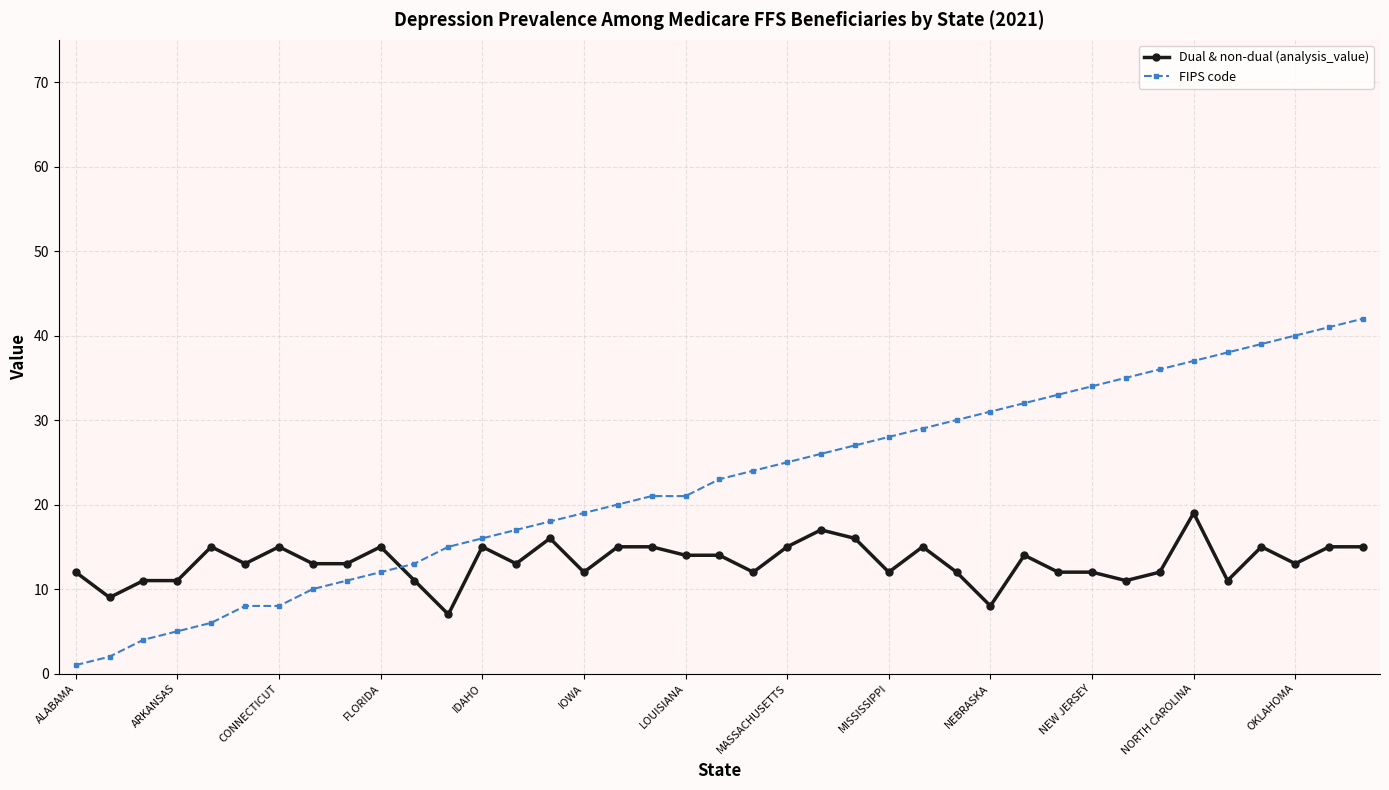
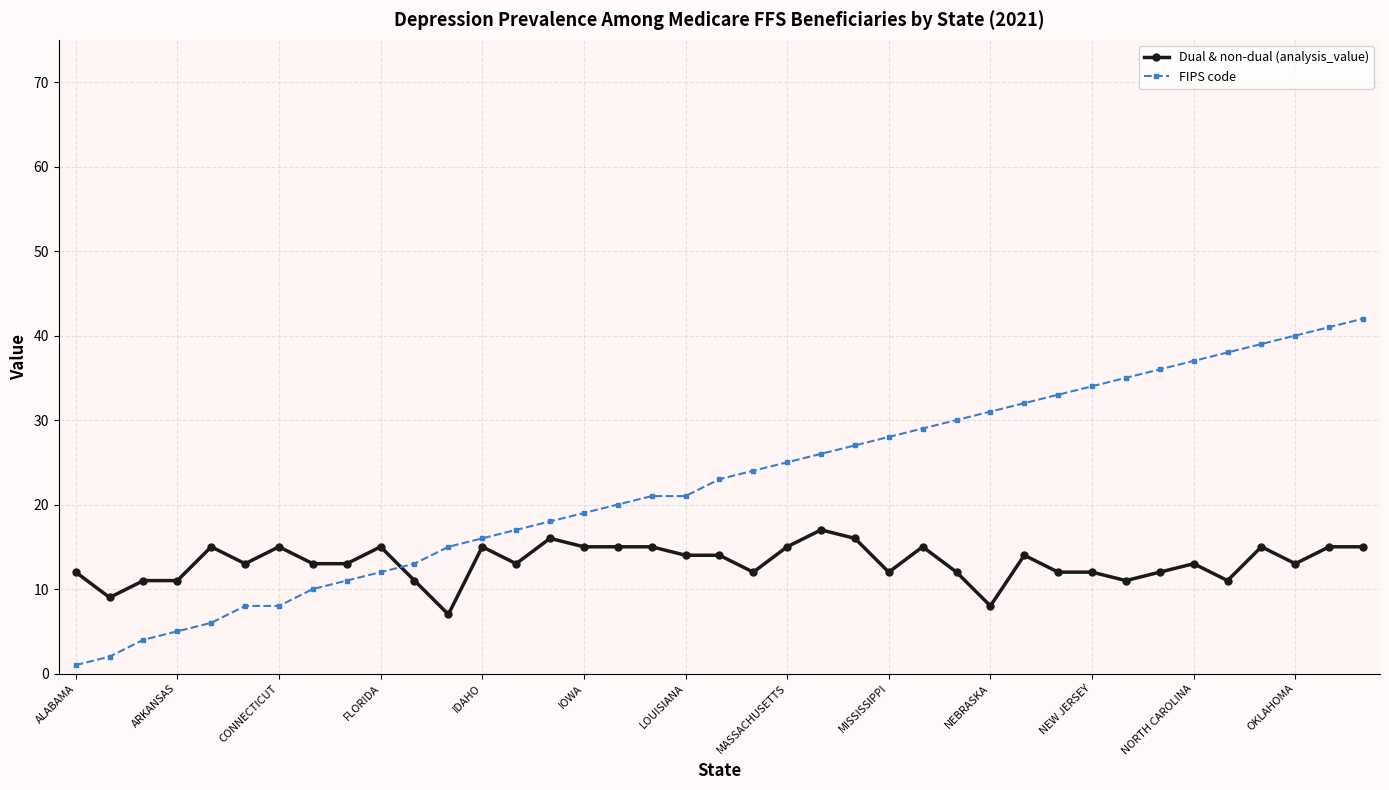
Dual & non-dual (analysis_value), IOWA: 12 -> 15
Dual & non-dual (analysis_value), NORTH CAROLINA: 19 -> 13
